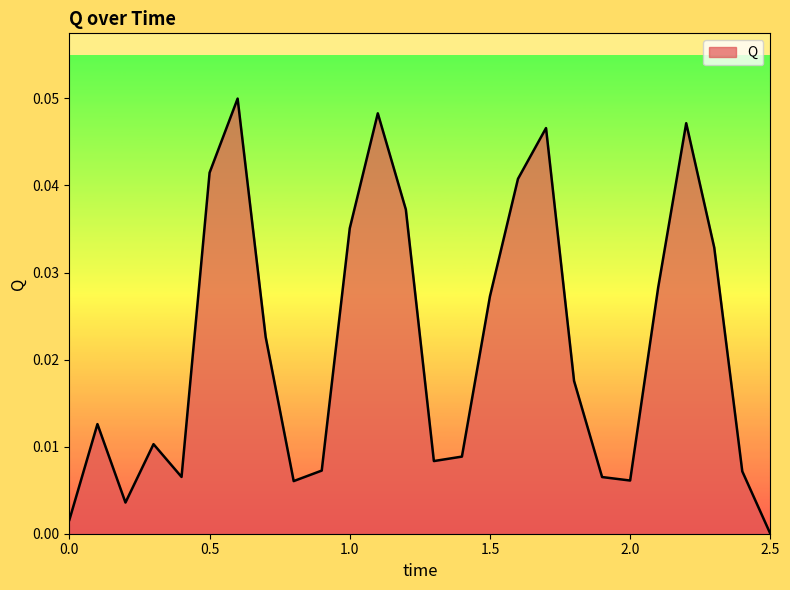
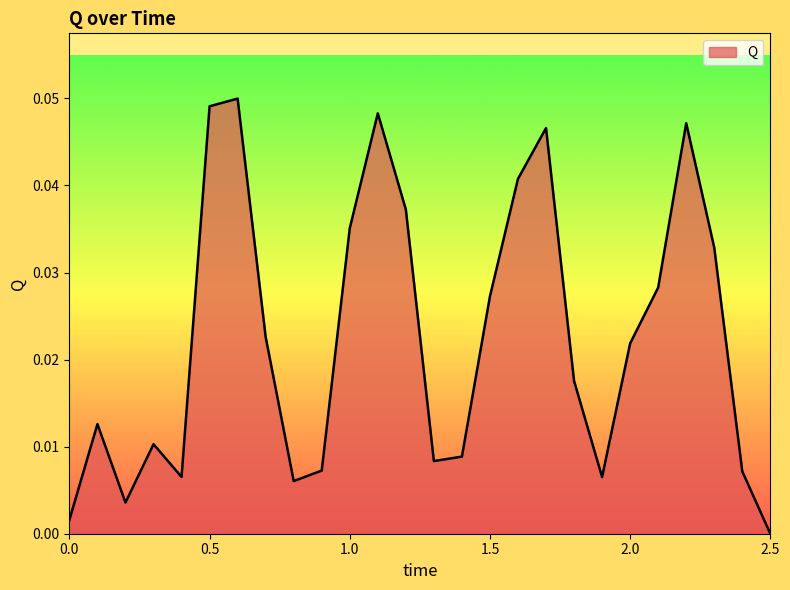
0.5: 0.041 -> 0.049
2.0: 0.006 -> 0.022
